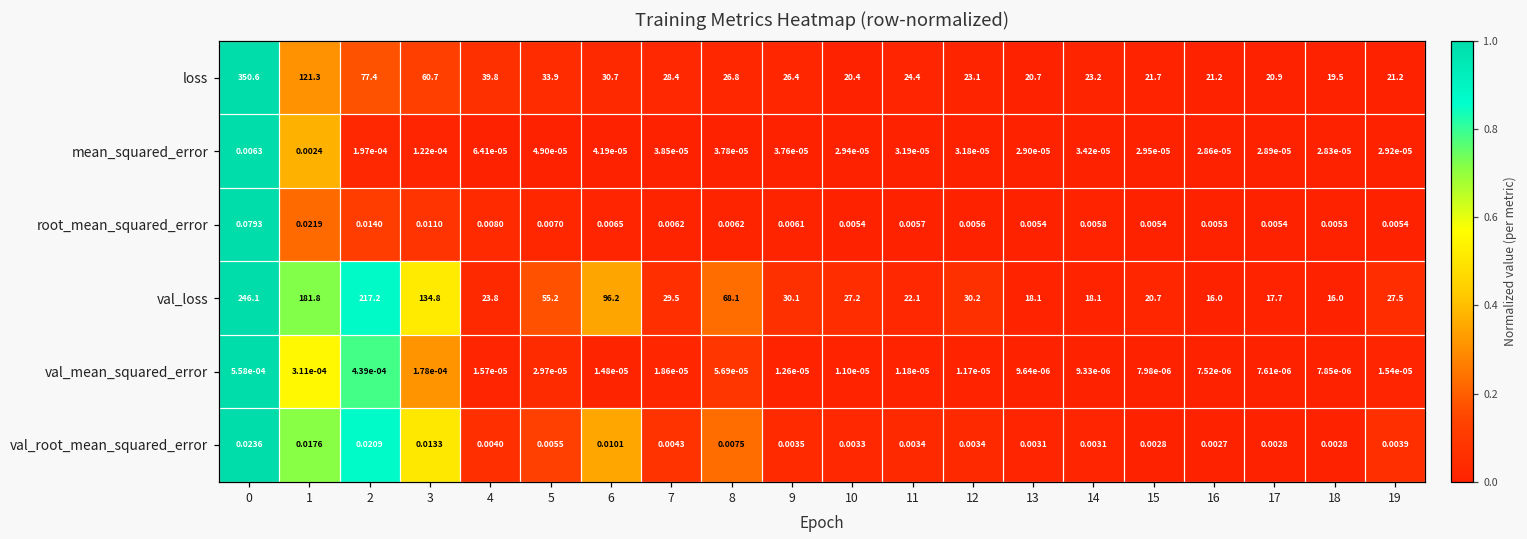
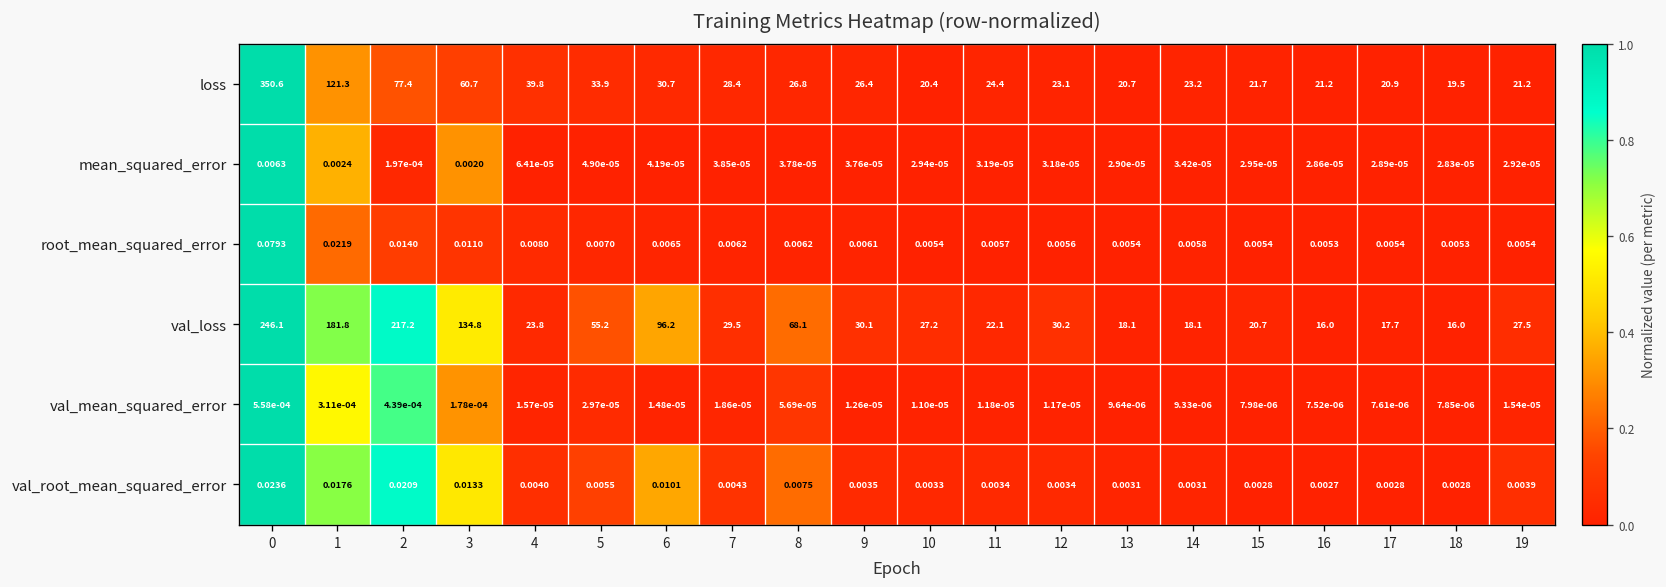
mean_squared_error, 3: 1.22e-04 -> 0.0020
